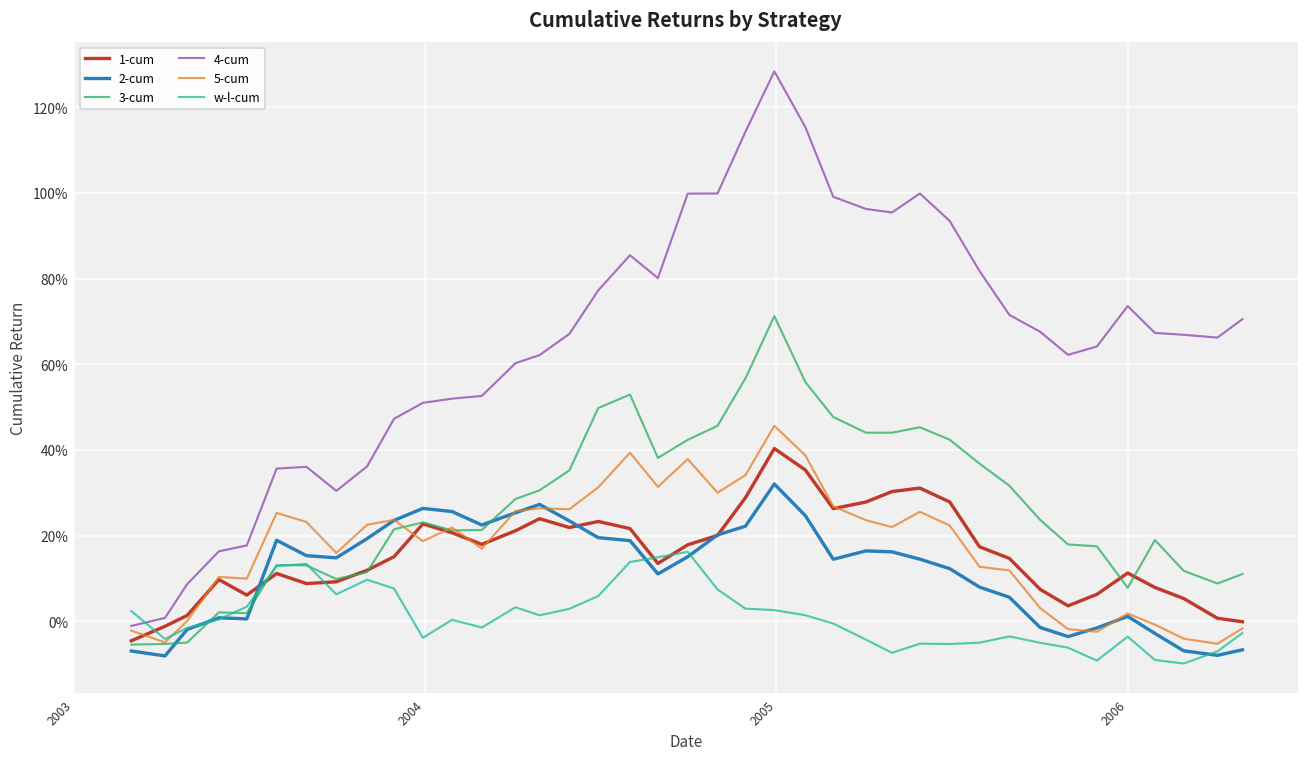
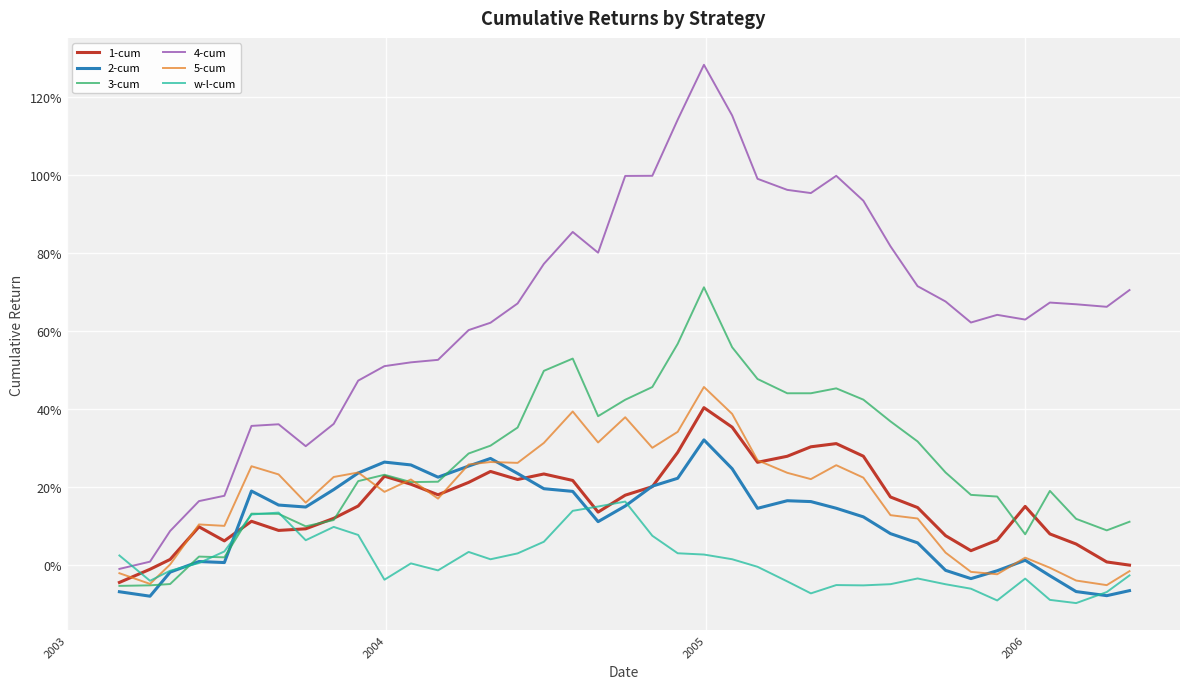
1-cum, 2006: 11% -> 15%
4-cum, 2006: 74% -> 63%
